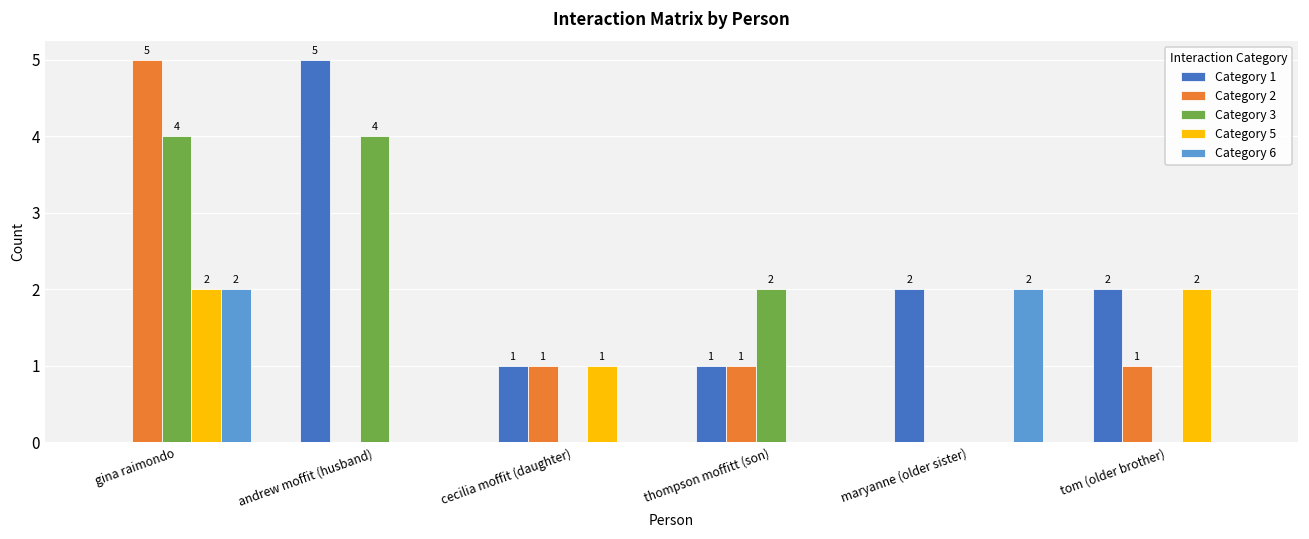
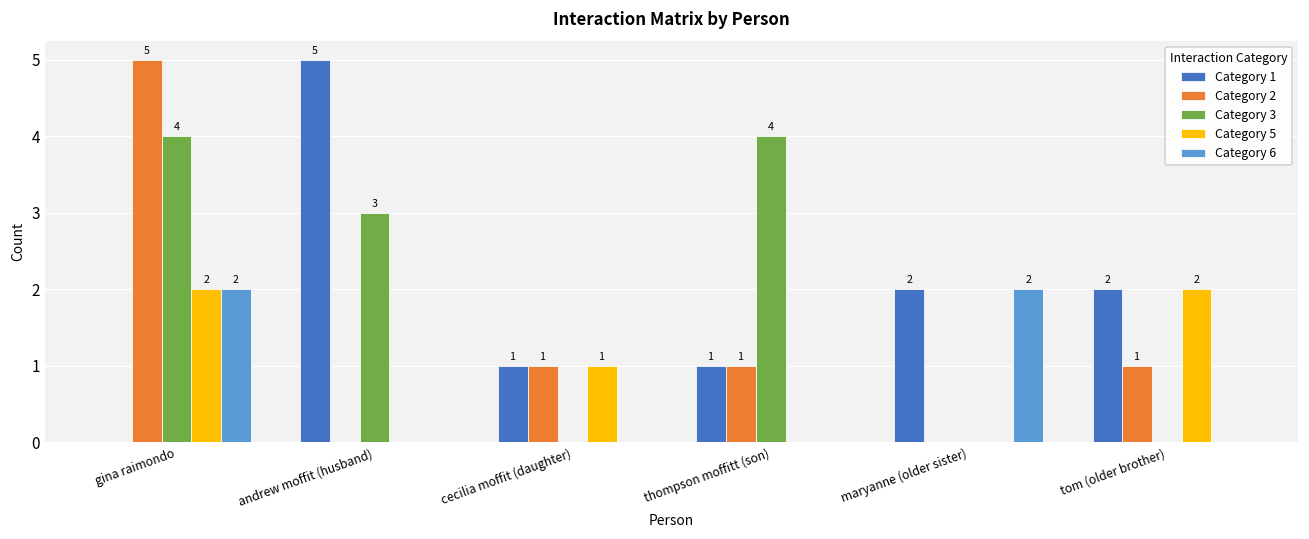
Category 3, andrew moffit (husband): 4 -> 3
Category 3, thompson moffitt (son): 2 -> 4
